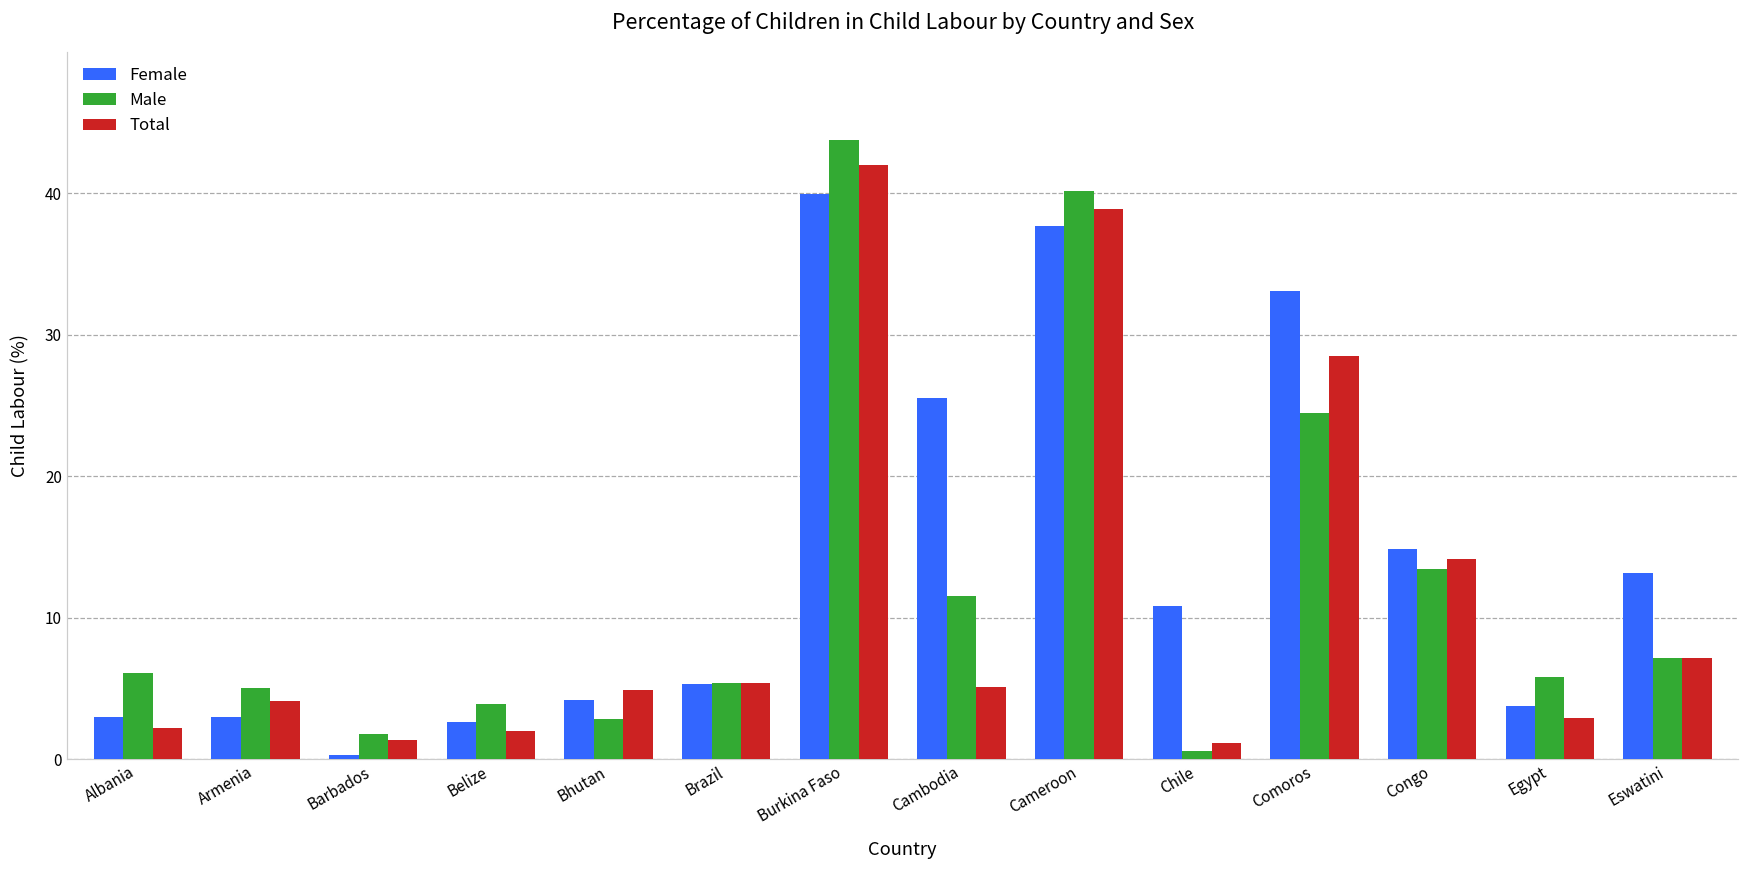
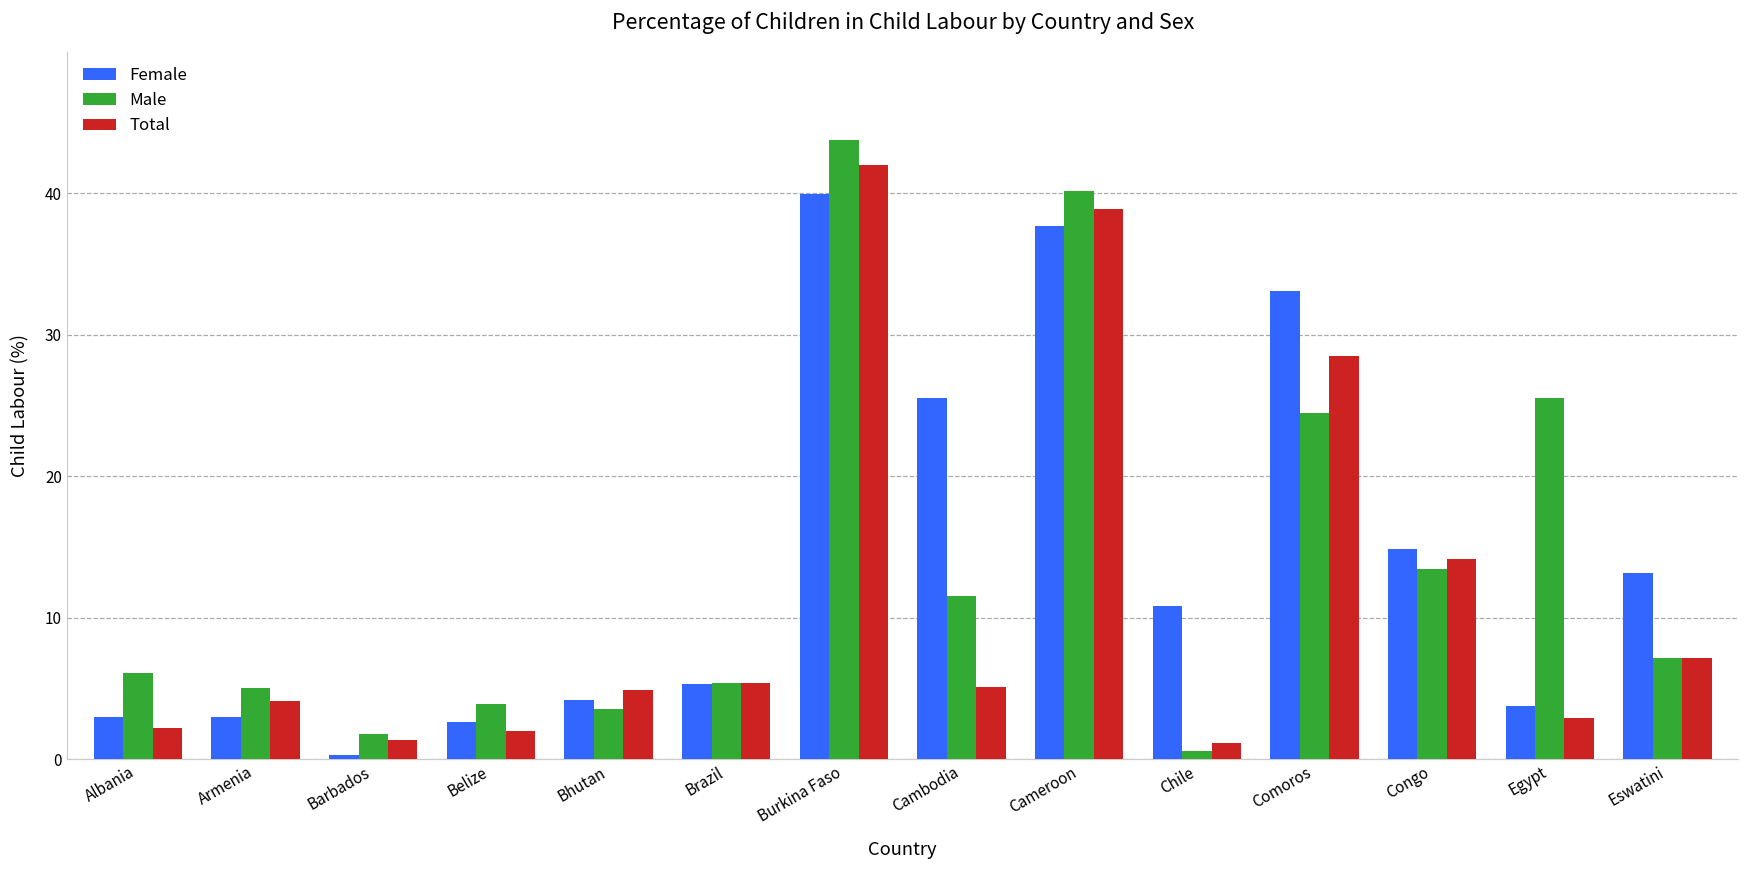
Male, Bhutan: 2.8 -> 3.5
Male, Egypt: 5.8 -> 25.5
